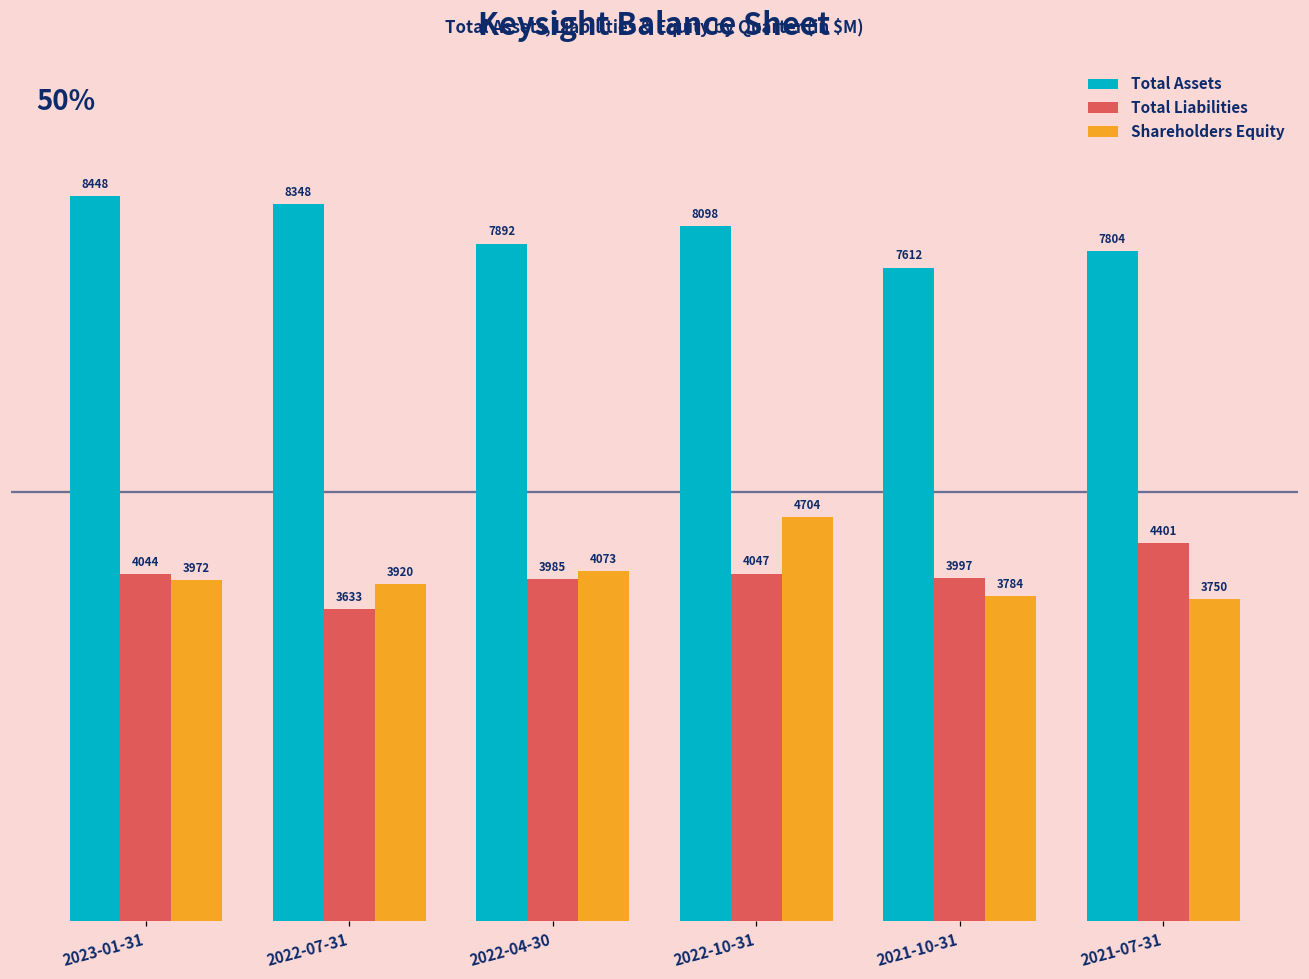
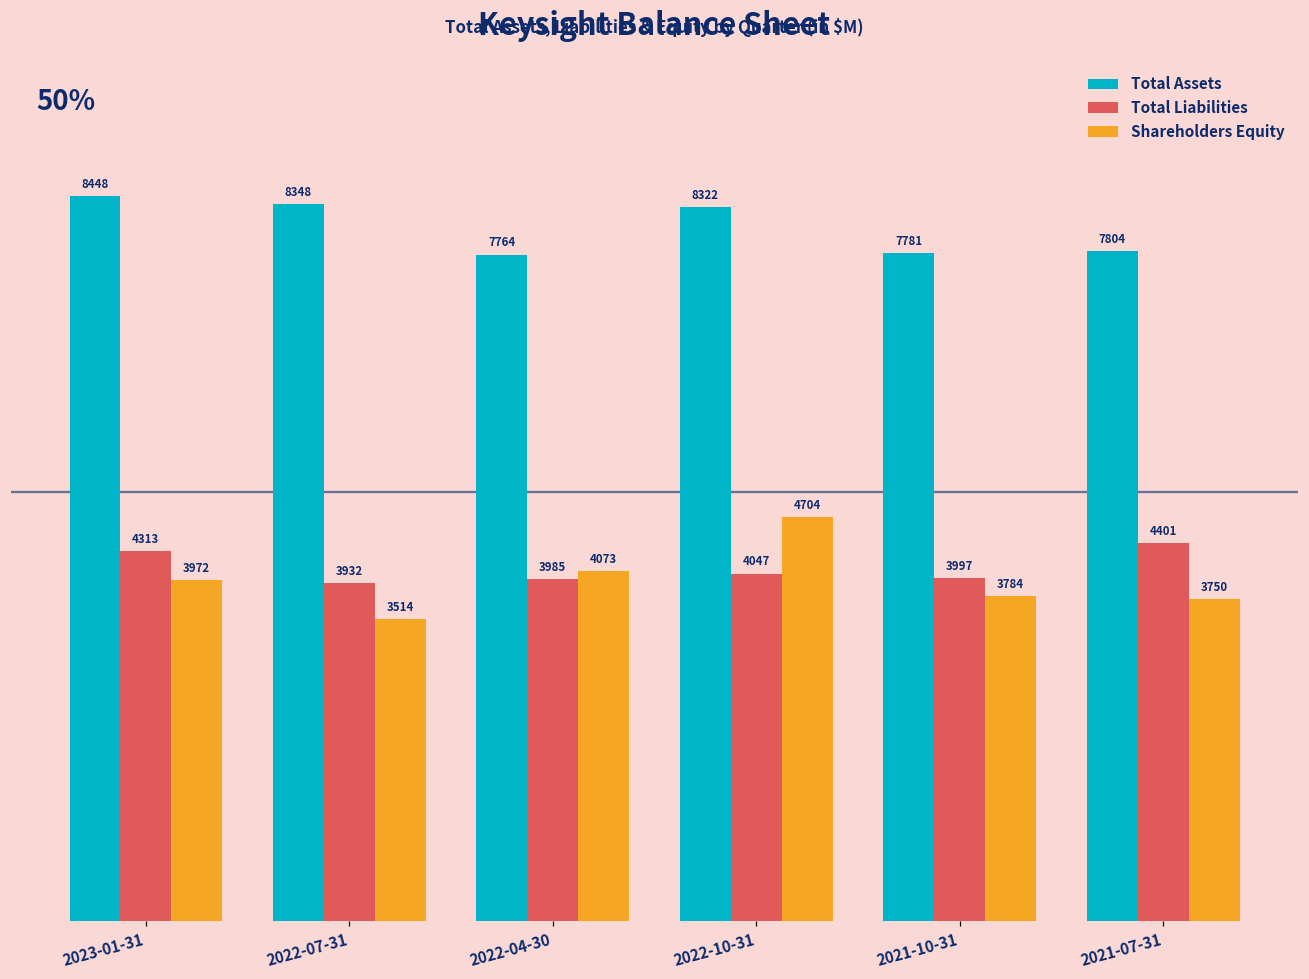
Total Liabilities, 2023-01-31: 4044 -> 4313
Total Liabilities, 2022-07-31: 3633 -> 3932
Shareholders Equity, 2022-07-31: 3920 -> 3514
Total Assets, 2022-04-30: 7892 -> 7764
Total Assets, 2022-10-31: 8098 -> 8322
Total Assets, 2021-10-31: 7612 -> 7781
